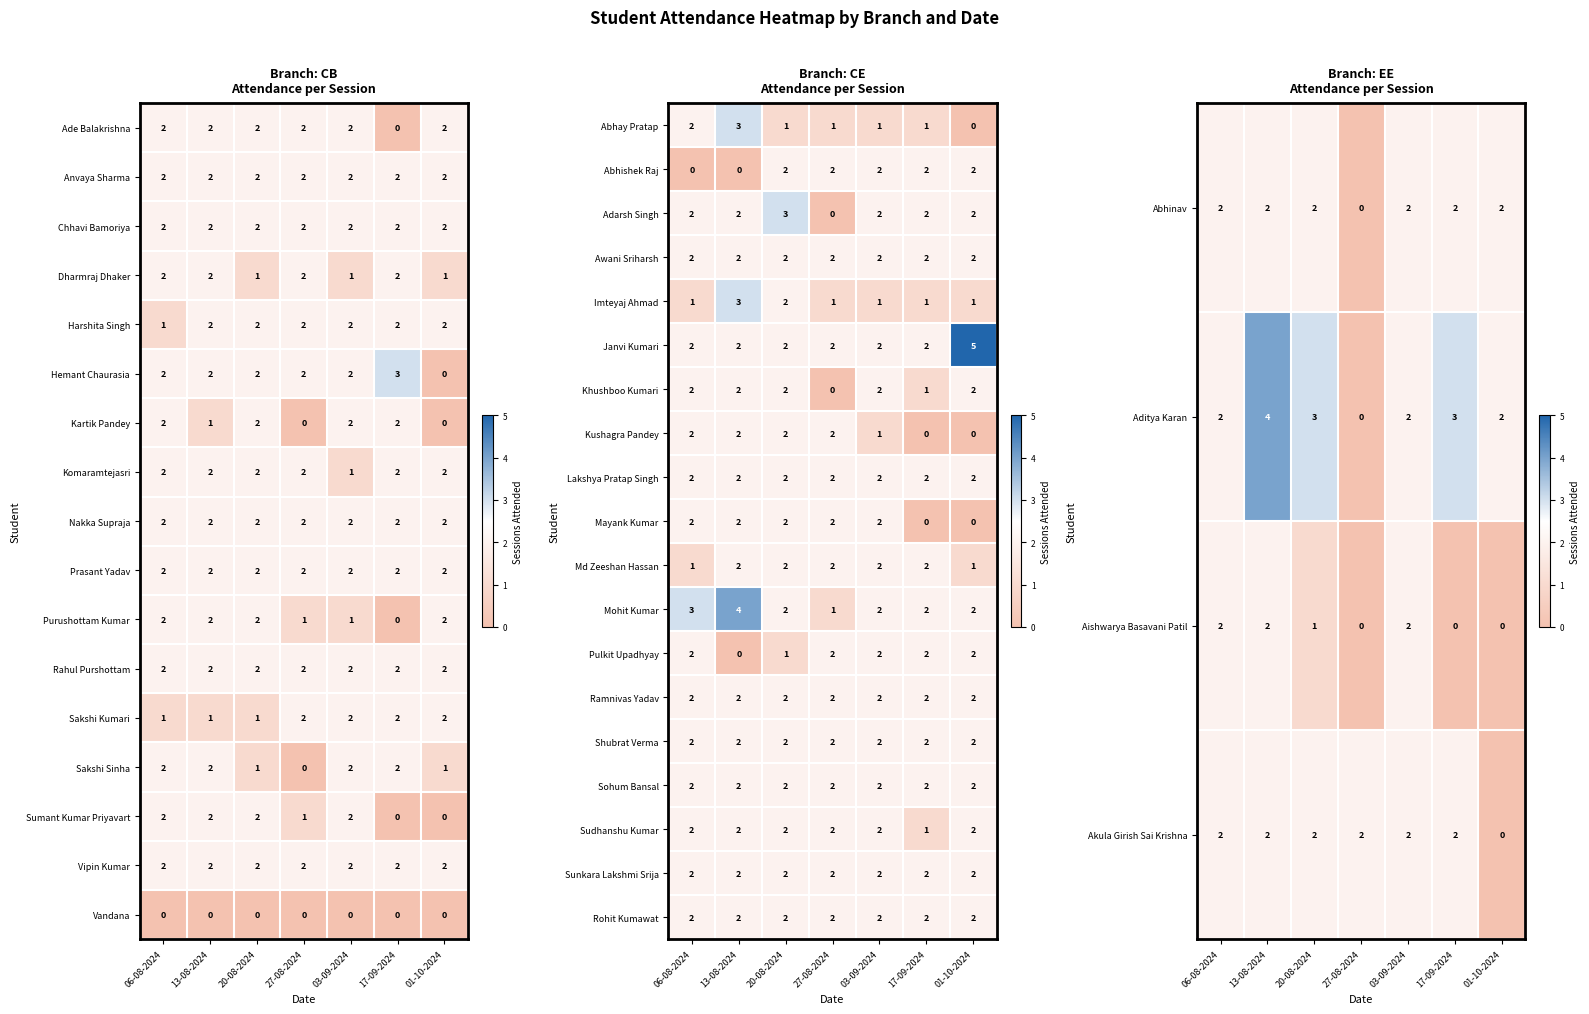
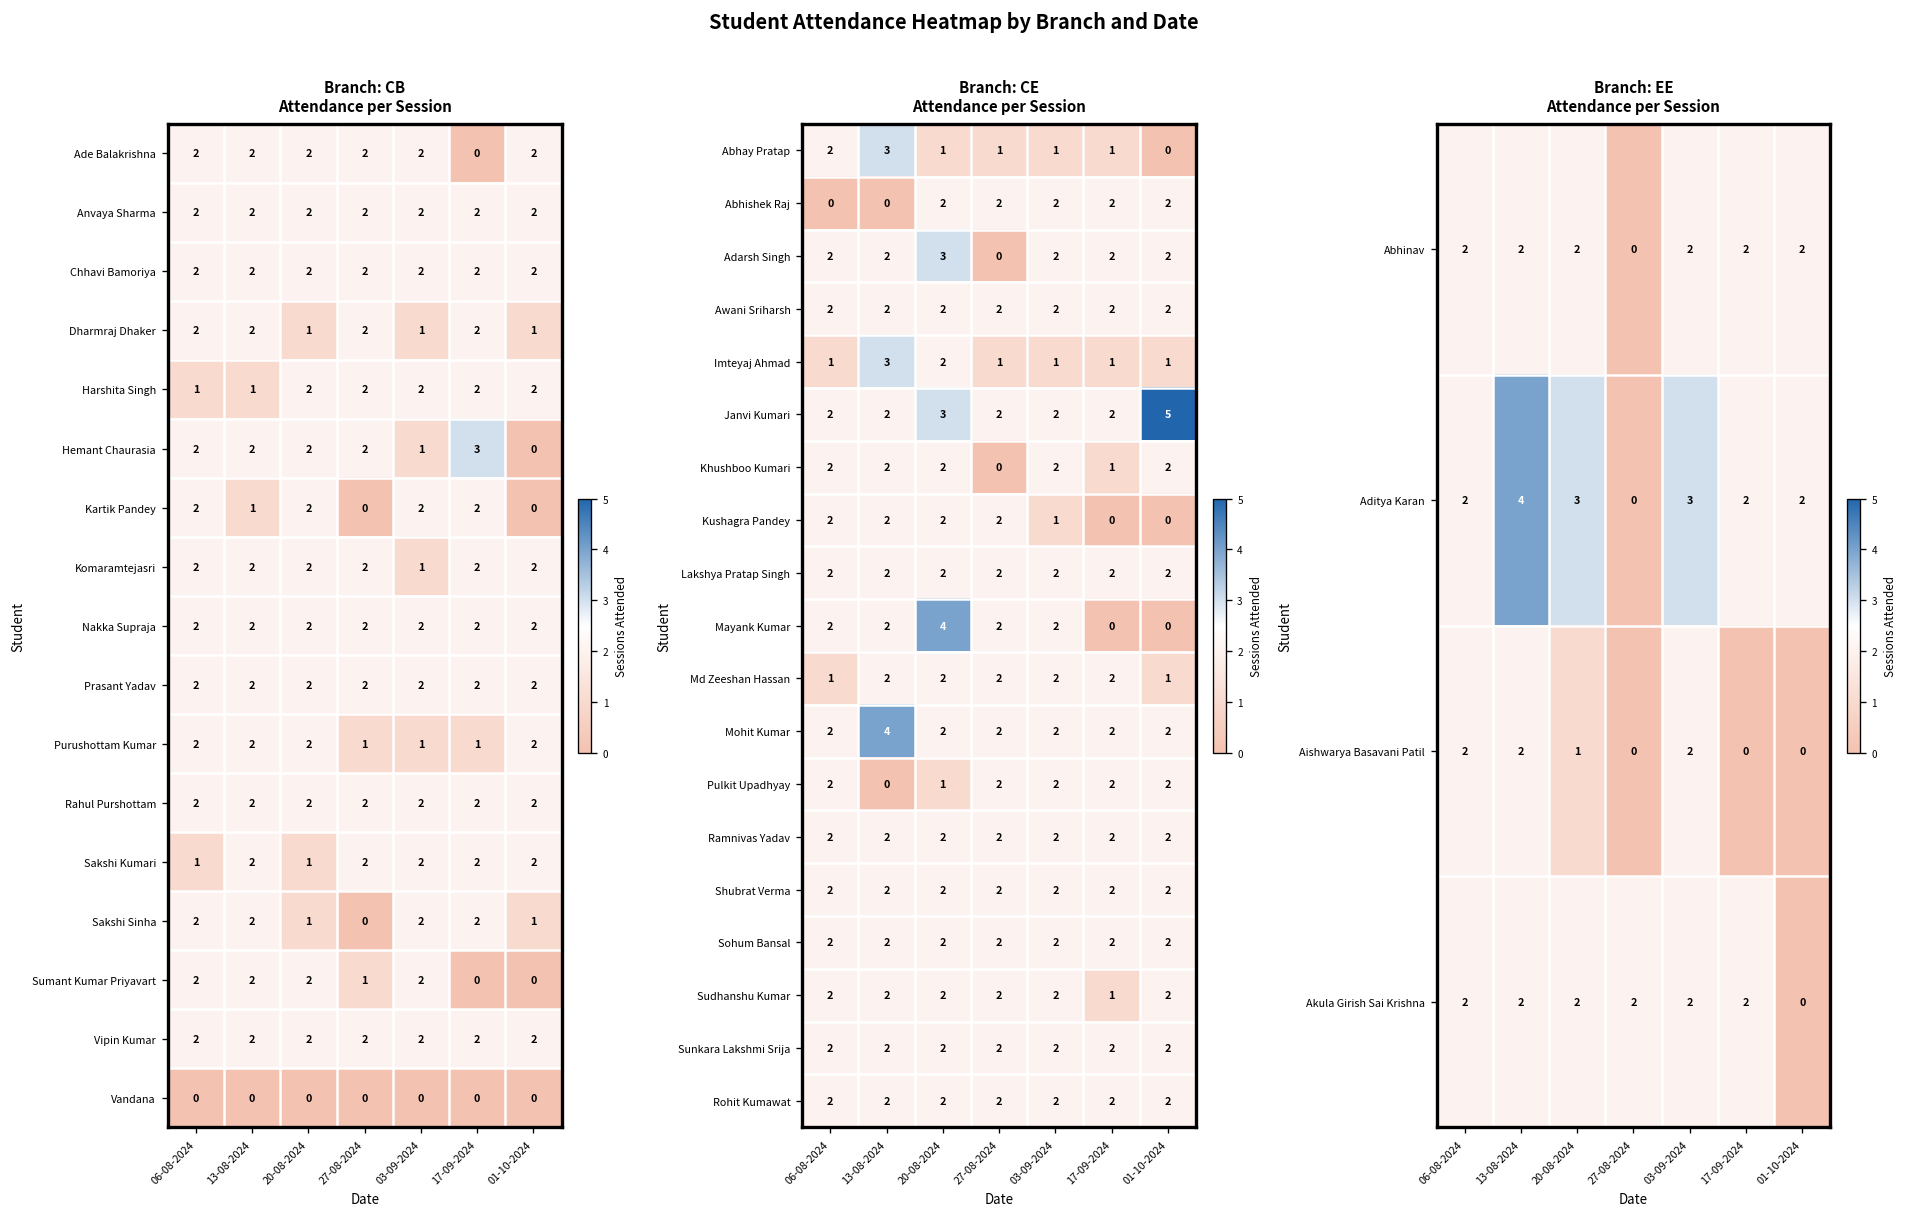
Branch: CB Attendance per Session, Harshita Singh, 13-08-2024: 2 -> 1
Branch: CB Attendance per Session, Hemant Chaurasia, 03-09-2024: 2 -> 1
Branch: CB Attendance per Session, Purushottam Kumar, 17-09-2024: 0 -> 1
Branch: CB Attendance per Session, Sakshi Kumari, 13-08-2024: 1 -> 2
Branch: CE Attendance per Session, Janvi Kumari, 20-08-2024: 2 -> 3
Branch: CE Attendance per Session, Mayank Kumar, 20-08-2024: 2 -> 4
Branch: CE Attendance per Session, Mohit Kumar, 06-08-2024: 3 -> 2
Branch: CE Attendance per Session, Mohit Kumar, 27-08-2024: 1 -> 2
Branch: EE Attendance per Session, Aditya Karan, 03-09-2024: 2 -> 3
Branch: EE Attendance per Session, Aditya Karan, 17-09-2024: 3 -> 2
